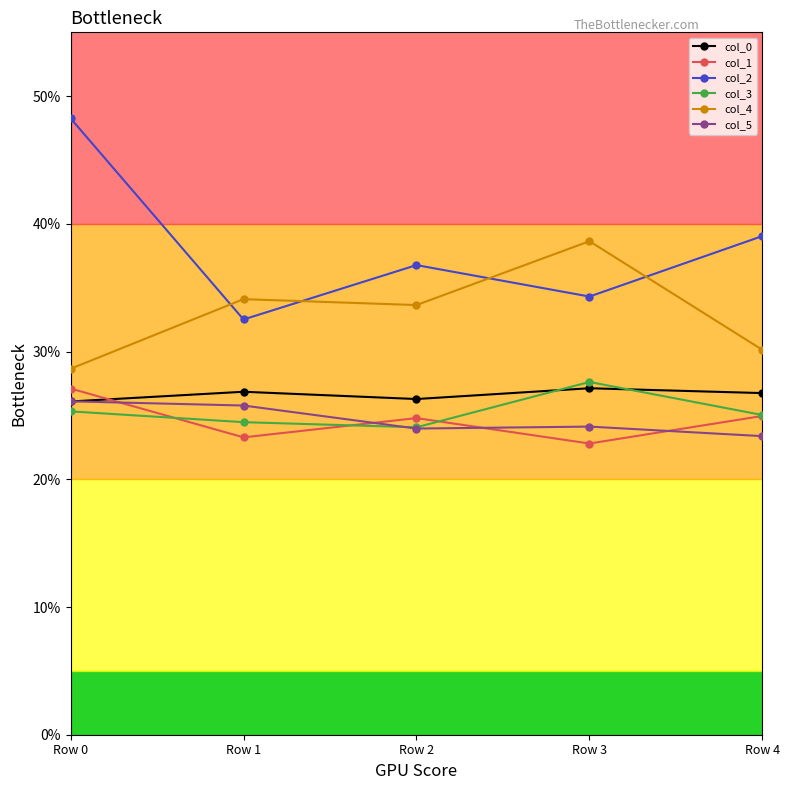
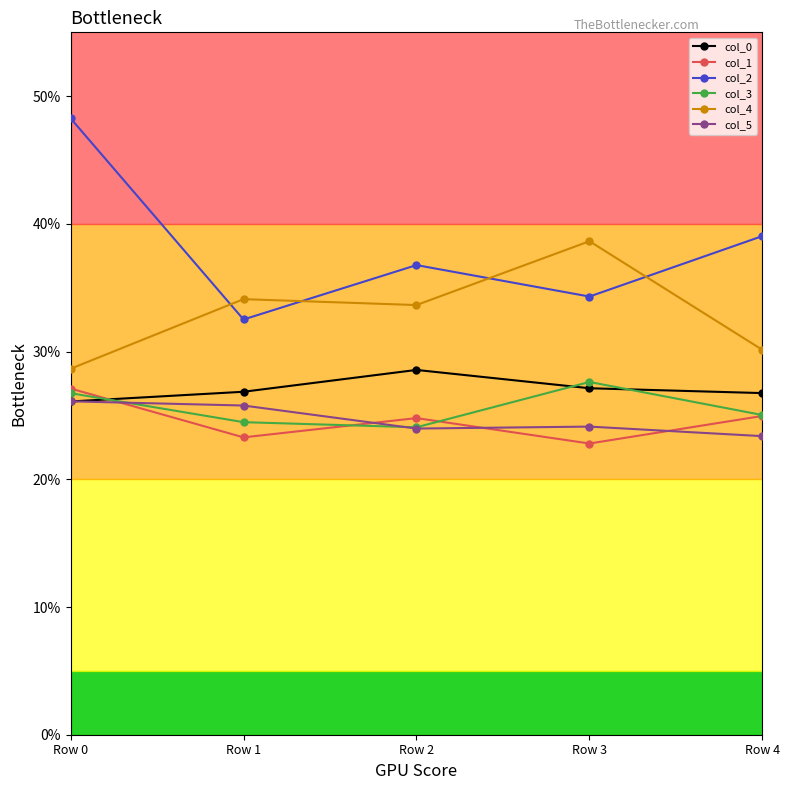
col_3, Row 0: 25.3% -> 26.7%
col_0, Row 2: 26.3% -> 28.6%
